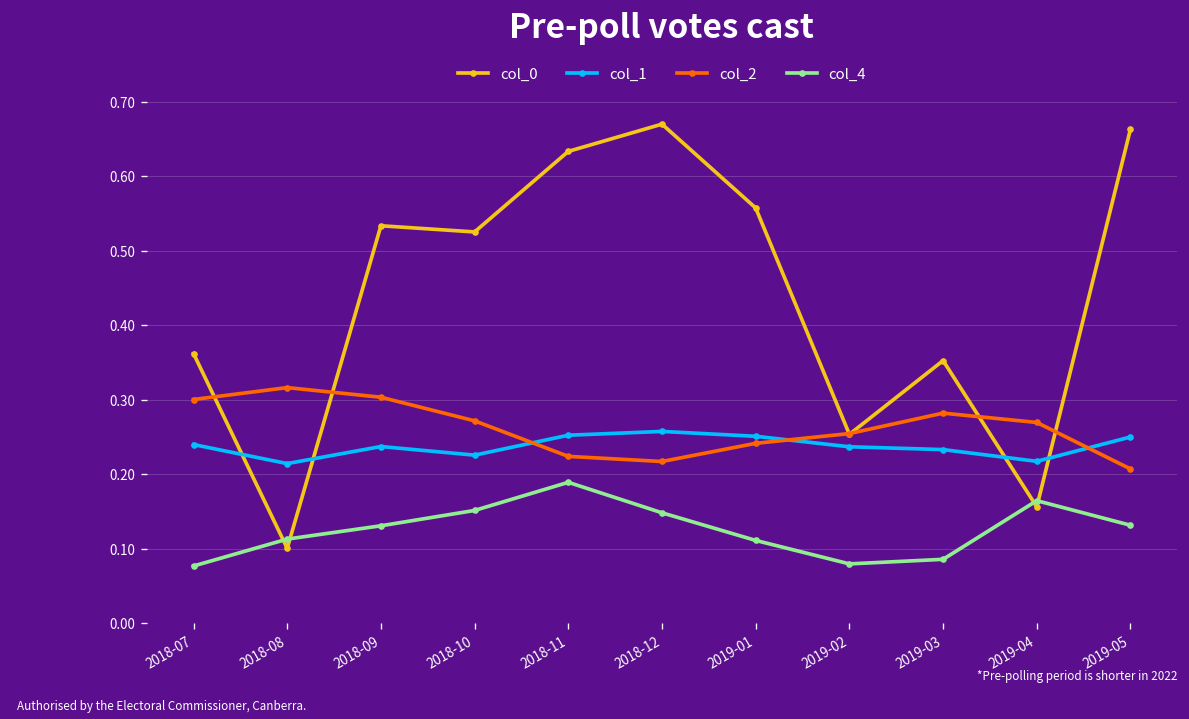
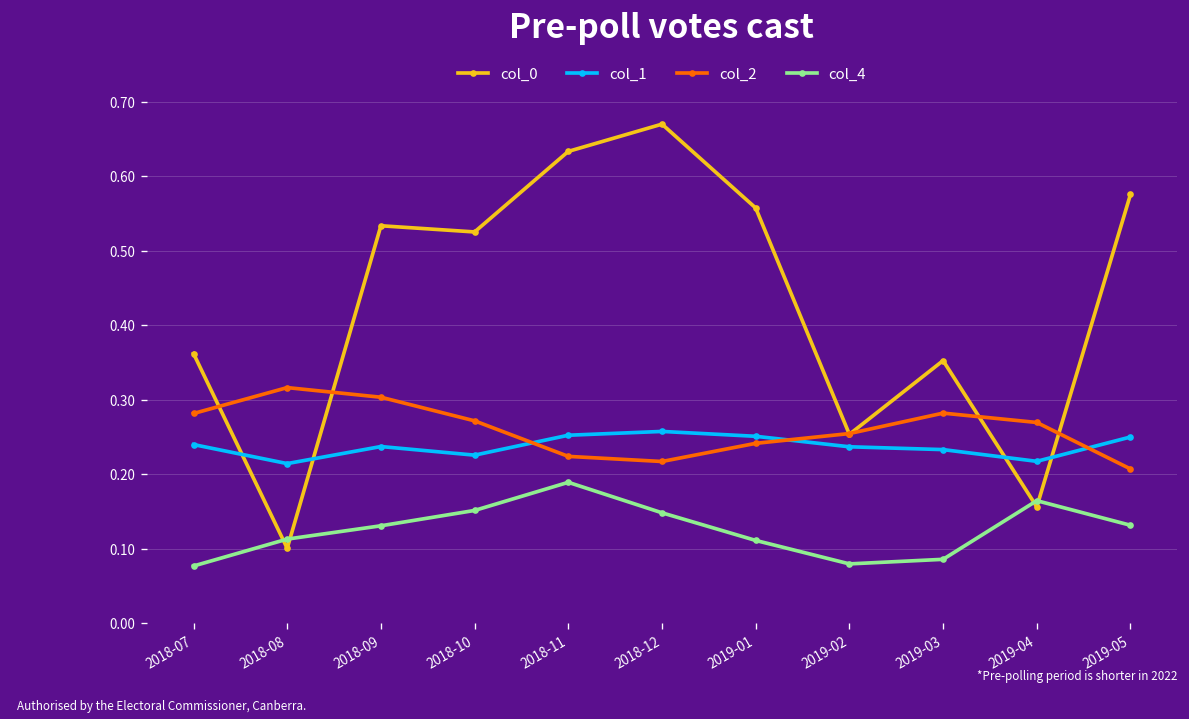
col_2, 2018-07: 0.30 -> 0.28
col_0, 2019-05: 0.66 -> 0.58
